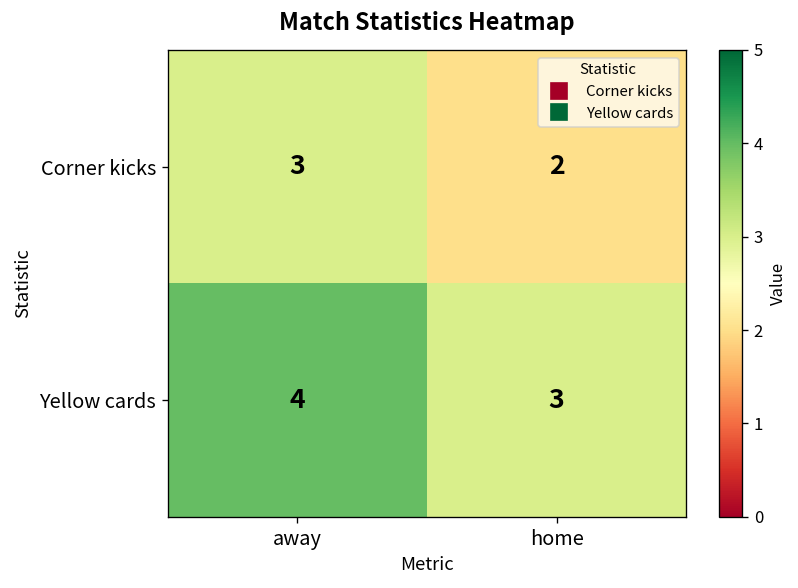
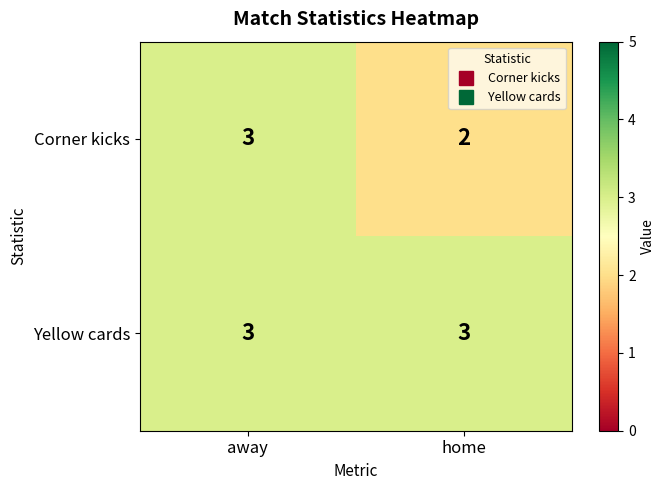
Yellow cards, away: 4 -> 3
